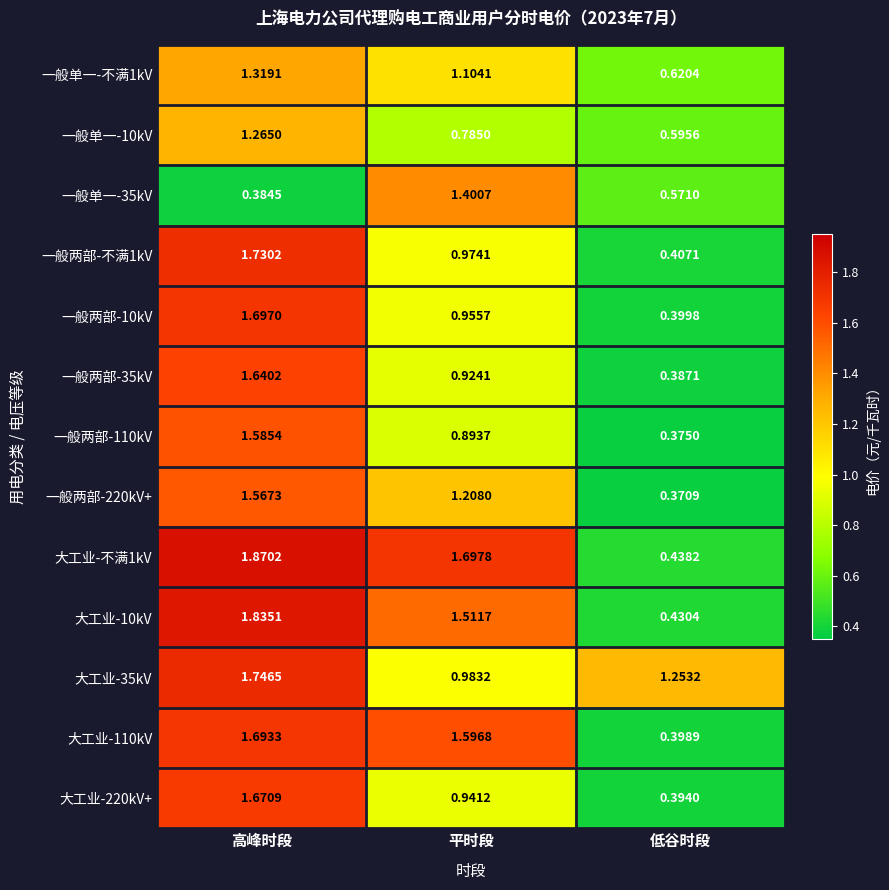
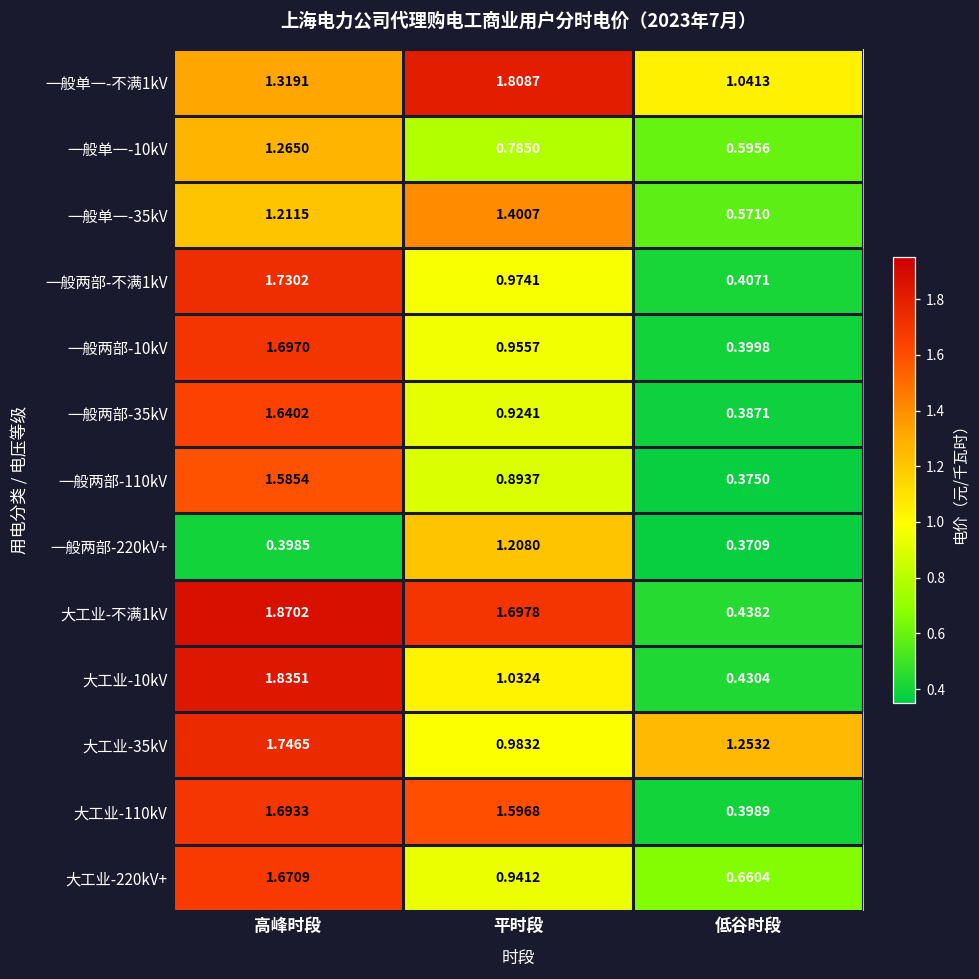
一般单一-不满1kV, 平时段: 1.1041 -> 1.8087
一般单一-不满1kV, 低谷时段: 0.6204 -> 1.0413
一般单一-35kV, 高峰时段: 0.3845 -> 1.2115
一般两部-220kV+, 高峰时段: 1.5673 -> 0.3985
大工业-10kV, 平时段: 1.5117 -> 1.0324
大工业-220kV+, 低谷时段: 0.3940 -> 0.6604
